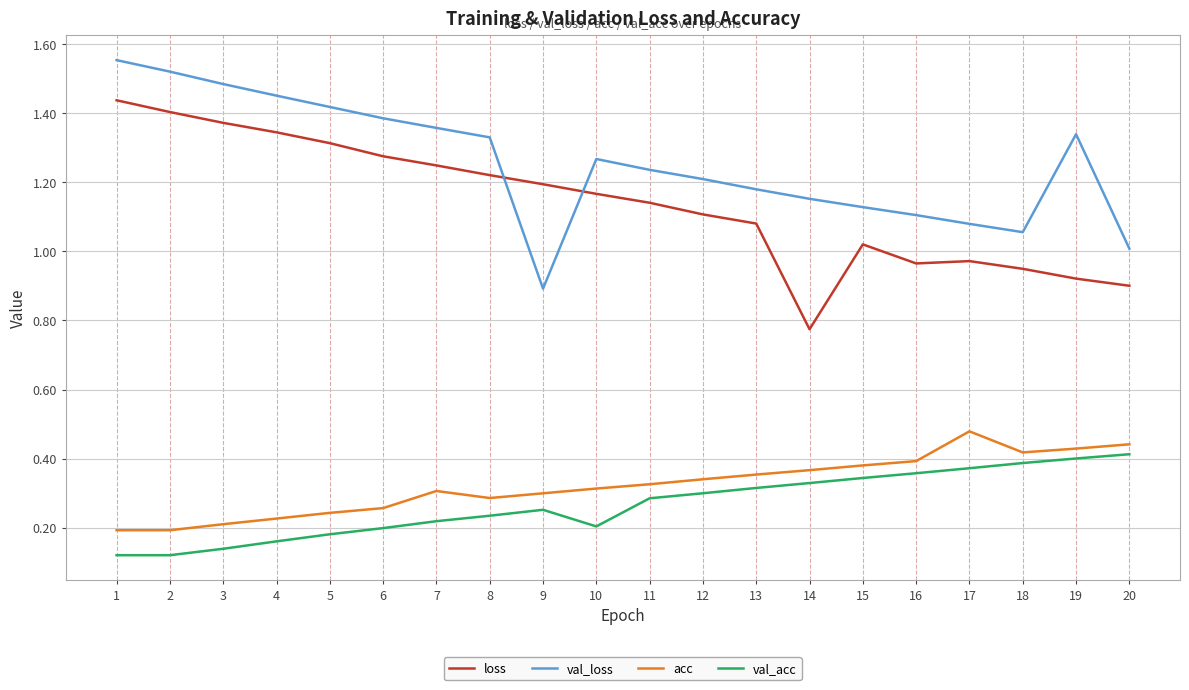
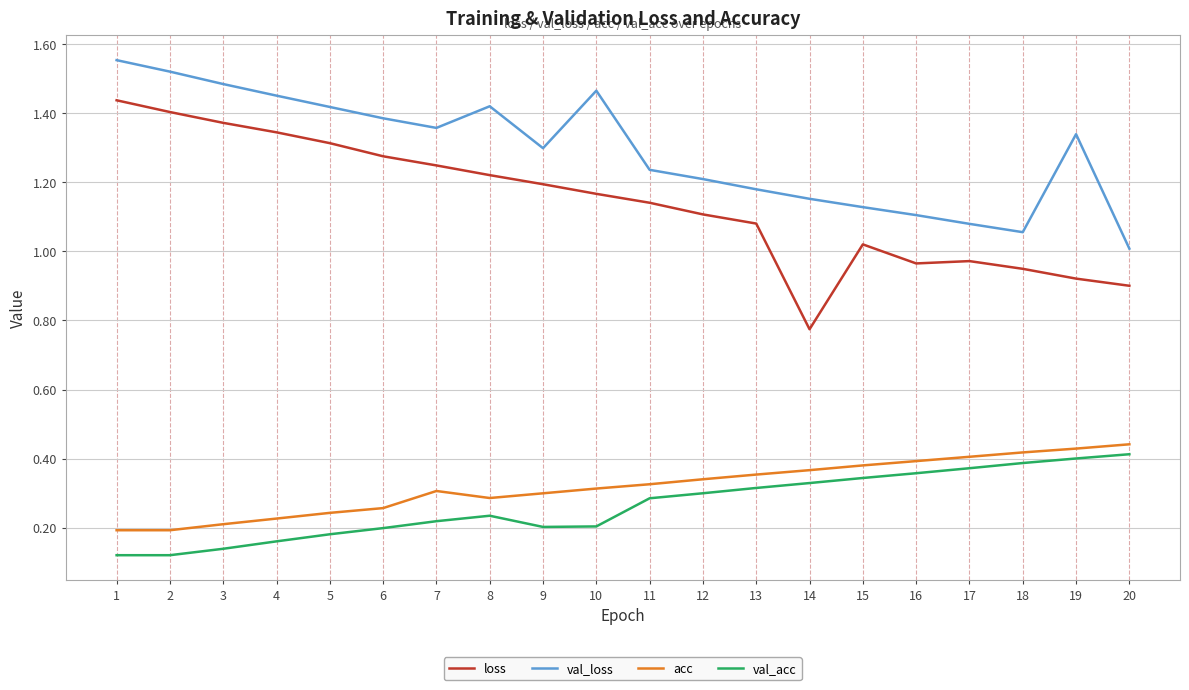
val_loss, 8: 1.33 -> 1.42
val_loss, 9: 0.89 -> 1.30
val_acc, 9: 0.25 -> 0.20
val_loss, 10: 1.27 -> 1.47
acc, 17: 0.48 -> 0.41
